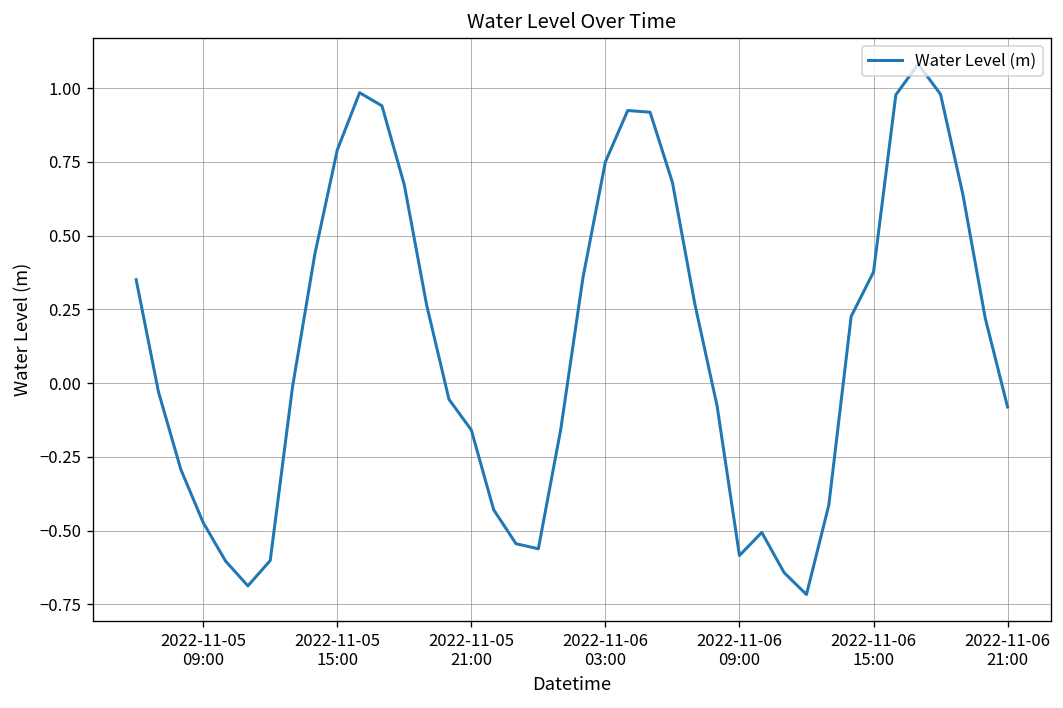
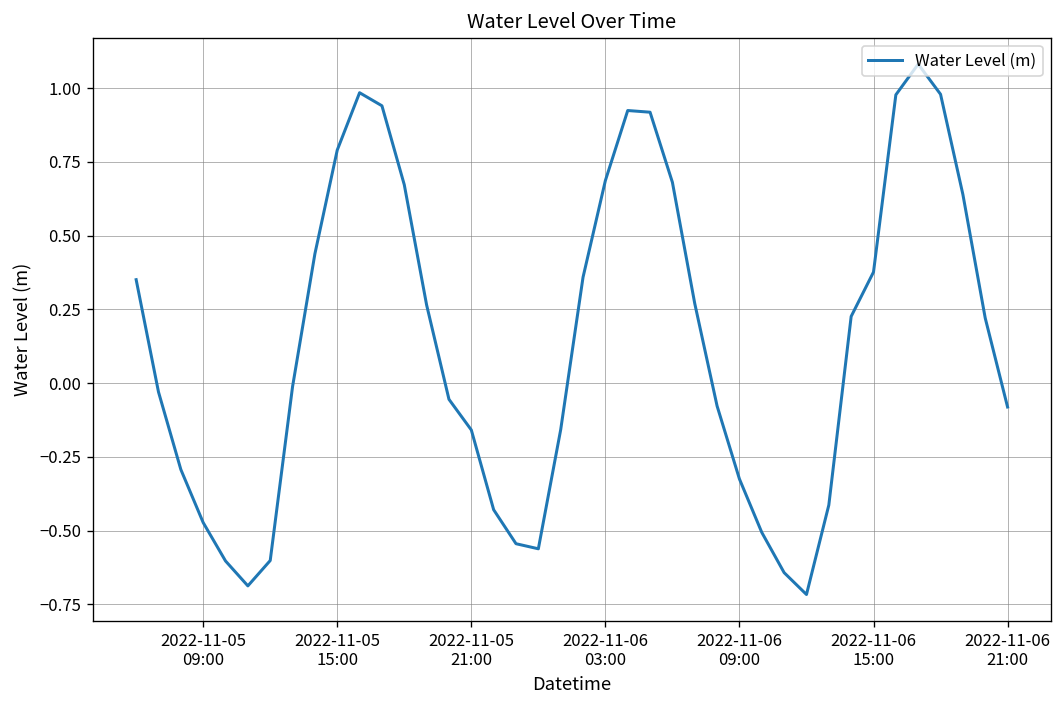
2022-11-06 03:00: 0.75 -> 0.69
2022-11-06 09:00: -0.58 -> -0.33
